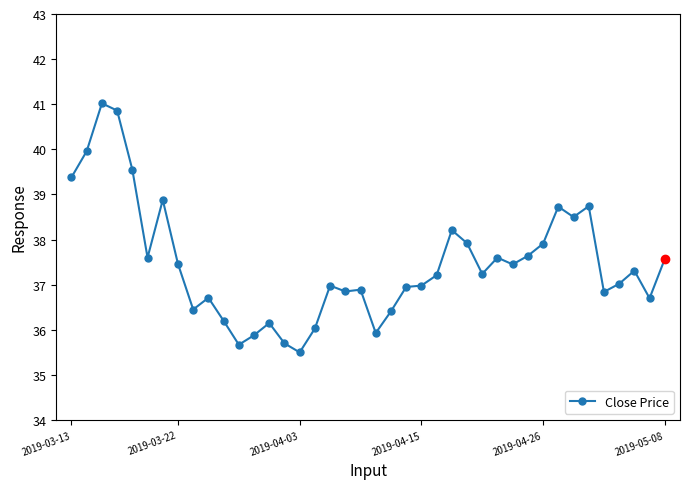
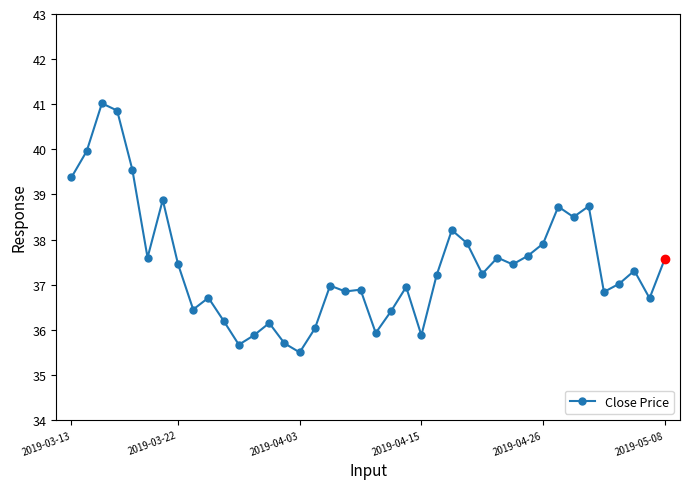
Close Price, 2019-04-15: 37.0 -> 35.9
